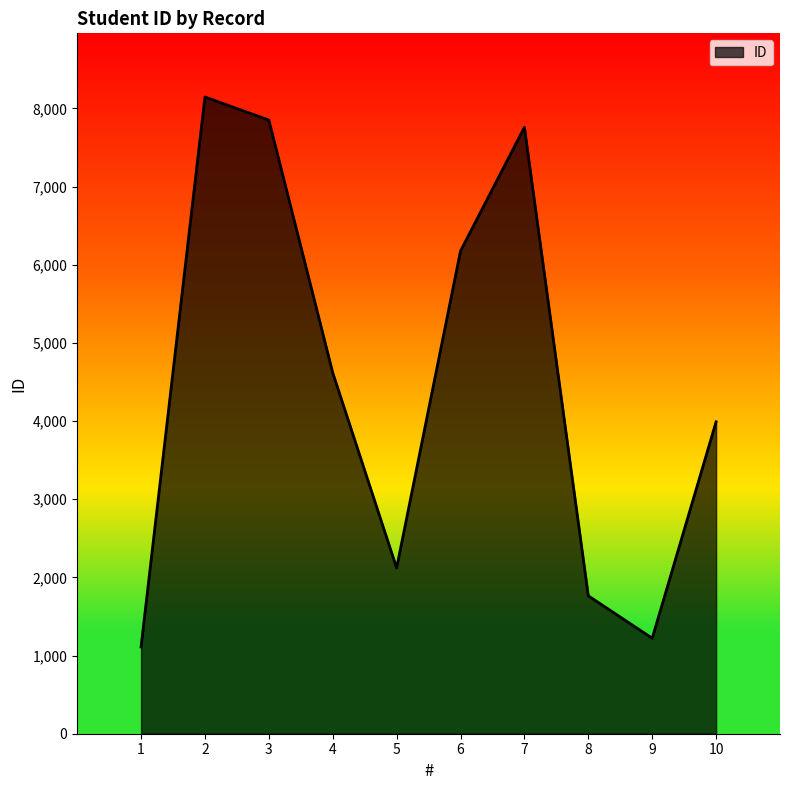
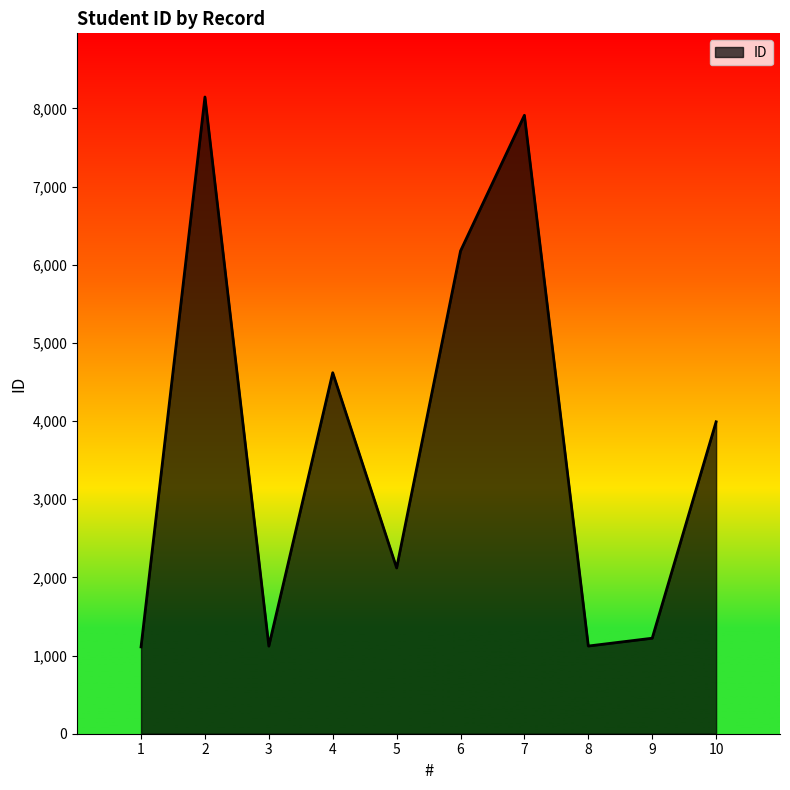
3: 7,900 -> 1,100
7: 7,800 -> 7,900
8: 1,800 -> 1,100
